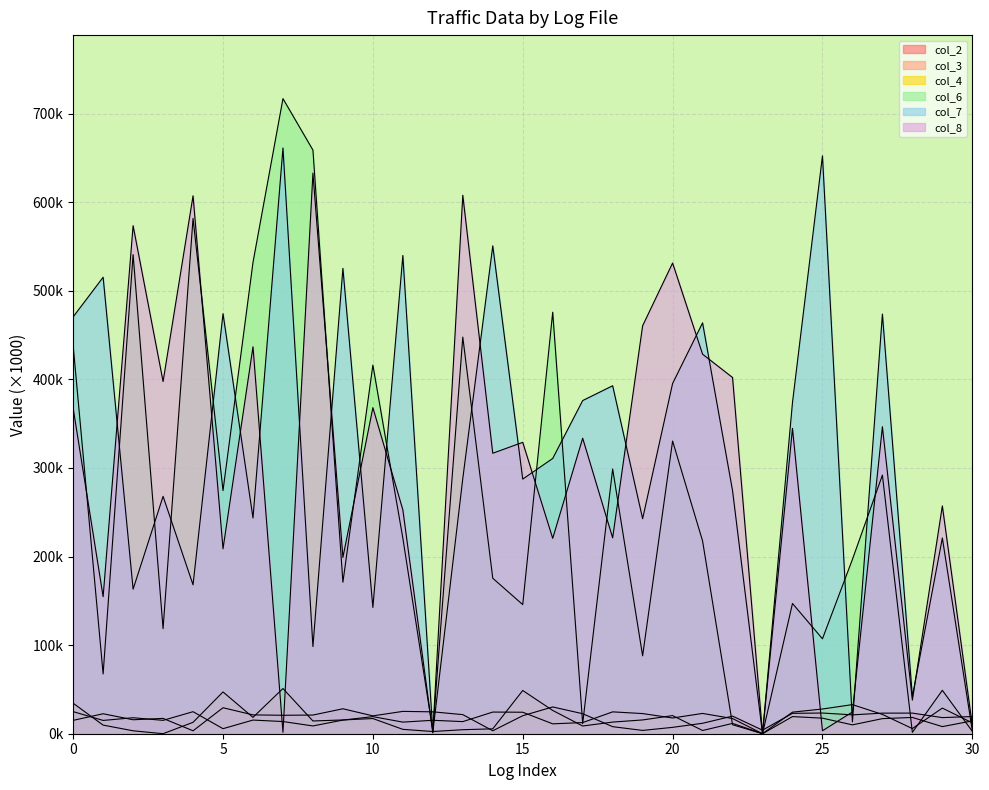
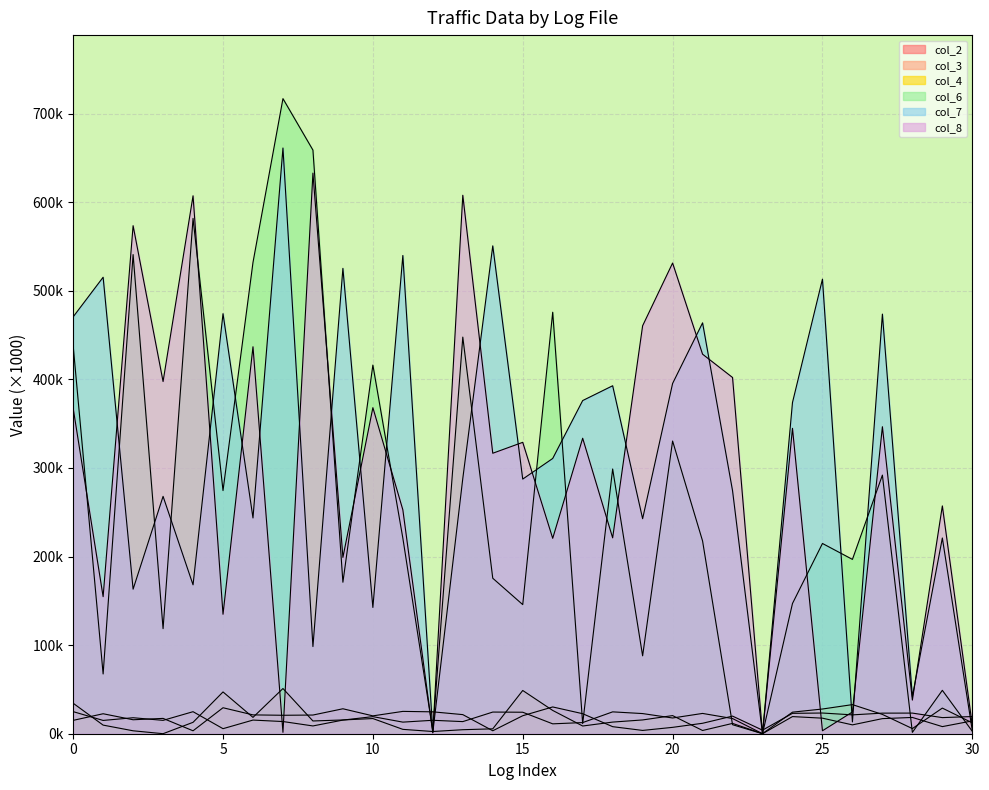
col_8, 5: 210000 -> 130000
col_6, 25: 110000 -> 210000
col_7, 25: 650000 -> 510000
